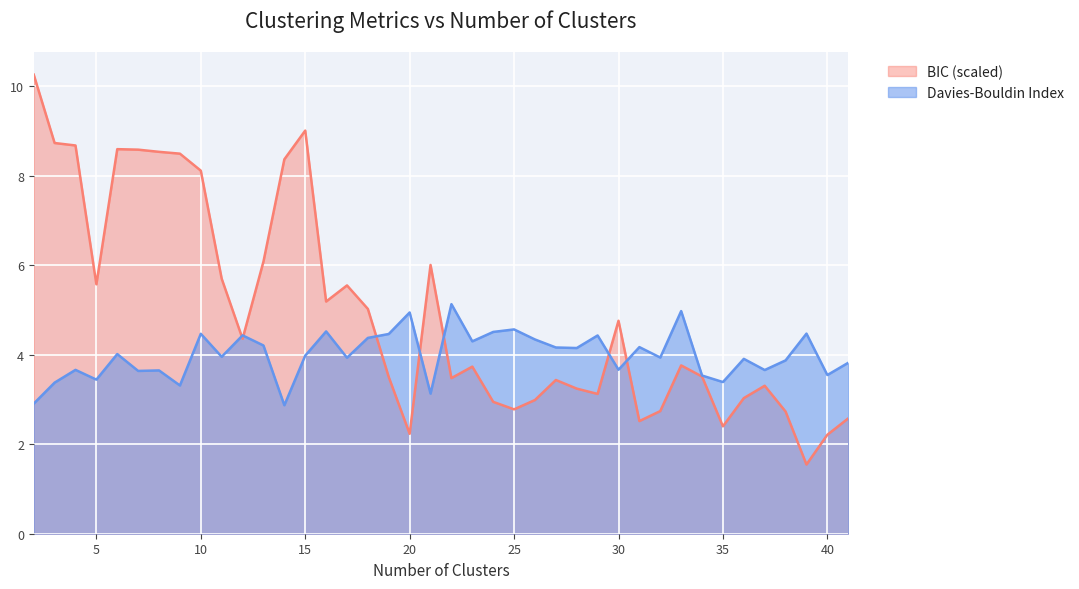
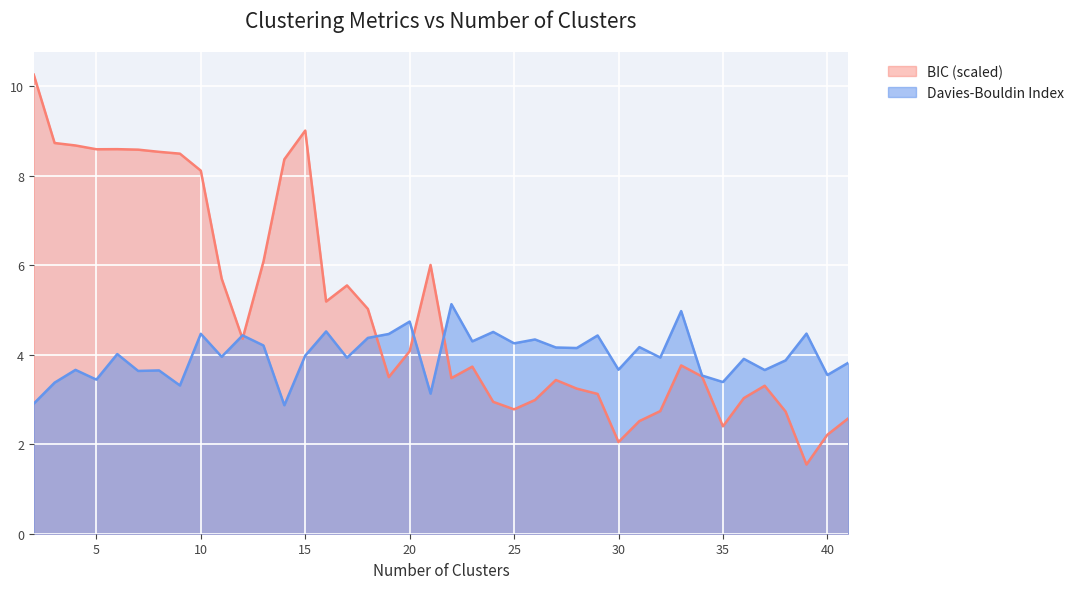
BIC (scaled), 5: 5.6 -> 8.6
BIC (scaled), 20: 2.2 -> 4.1
Davies-Bouldin Index, 20: 4.9 -> 4.7
Davies-Bouldin Index, 25: 4.6 -> 4.3
BIC (scaled), 30: 4.8 -> 2.0
